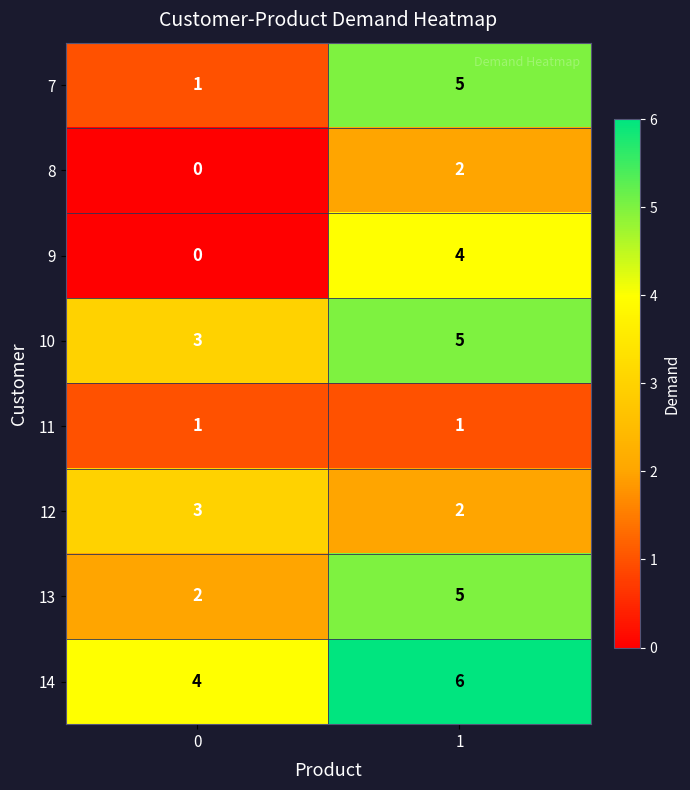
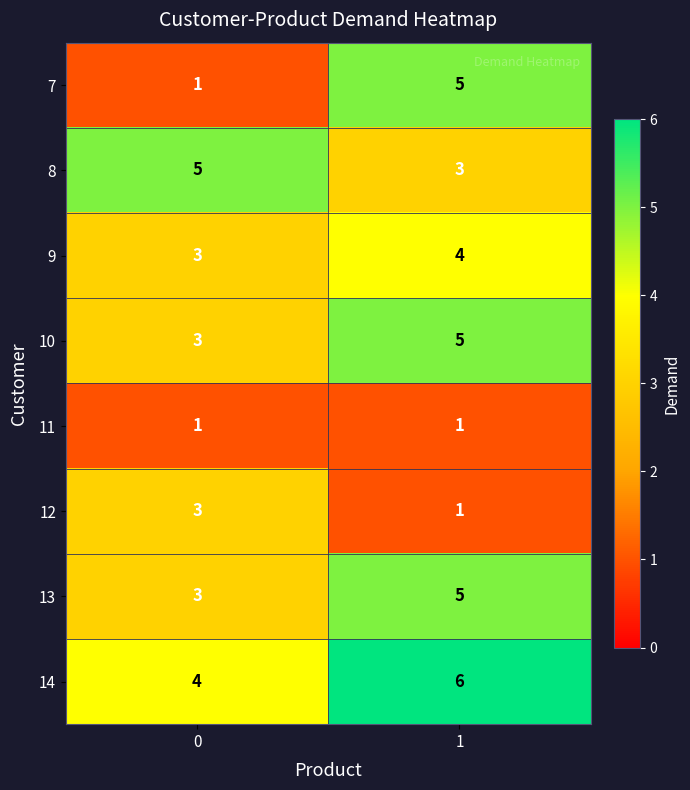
8, 0: 0 -> 5
8, 1: 2 -> 3
9, 0: 0 -> 3
12, 1: 2 -> 1
13, 0: 2 -> 3
